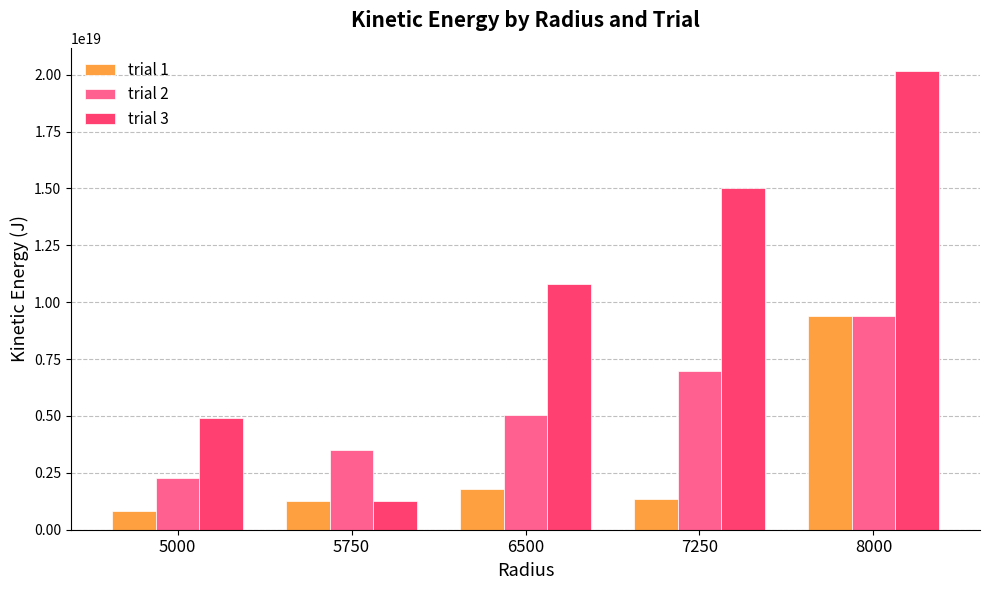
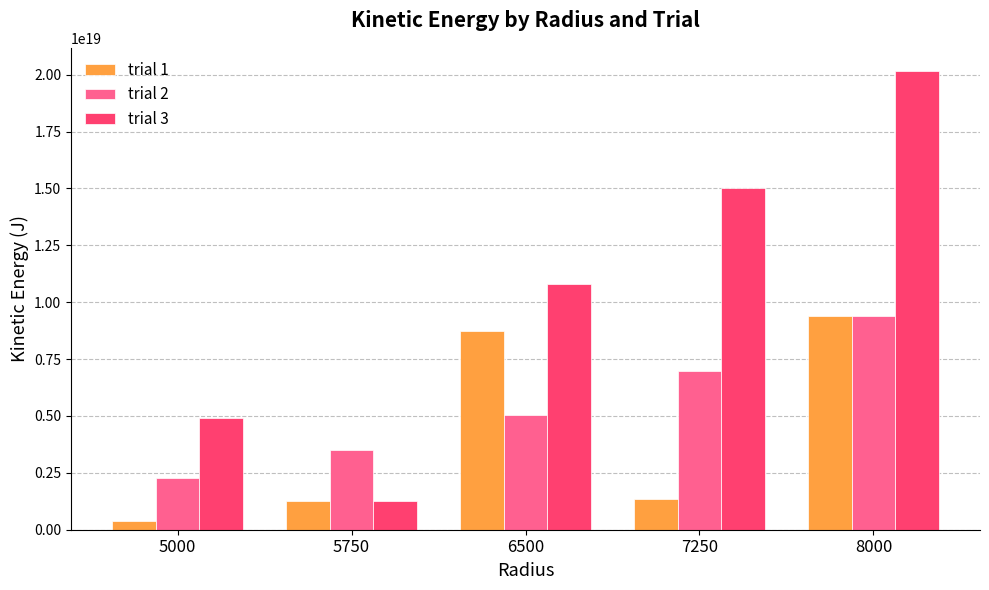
trial 1, 5000: 800000000000000000 -> 400000000000000000
trial 1, 6500: 1800000000000000000 -> 8700000000000000000
